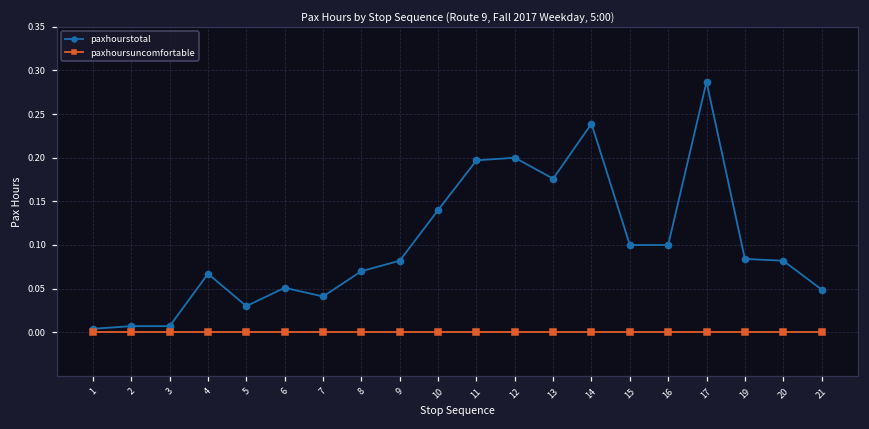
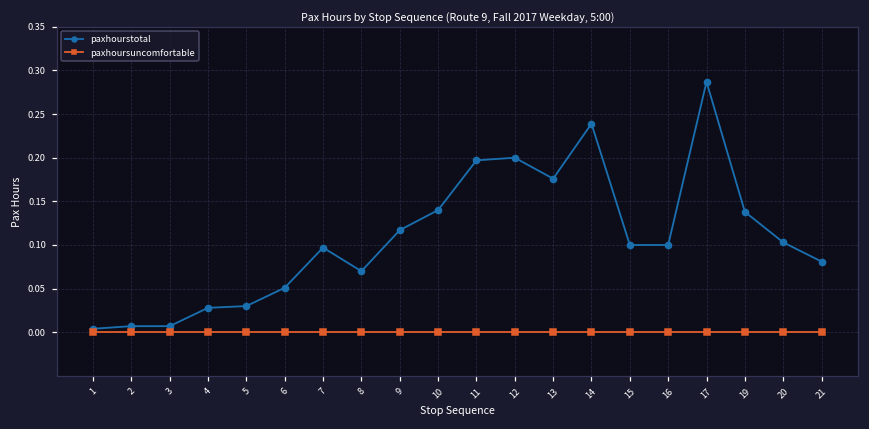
paxhourstotal, 4: 0.07 -> 0.03
paxhourstotal, 7: 0.04 -> 0.10
paxhourstotal, 9: 0.08 -> 0.12
paxhourstotal, 19: 0.08 -> 0.14
paxhourstotal, 20: 0.08 -> 0.10
paxhourstotal, 21: 0.05 -> 0.08
